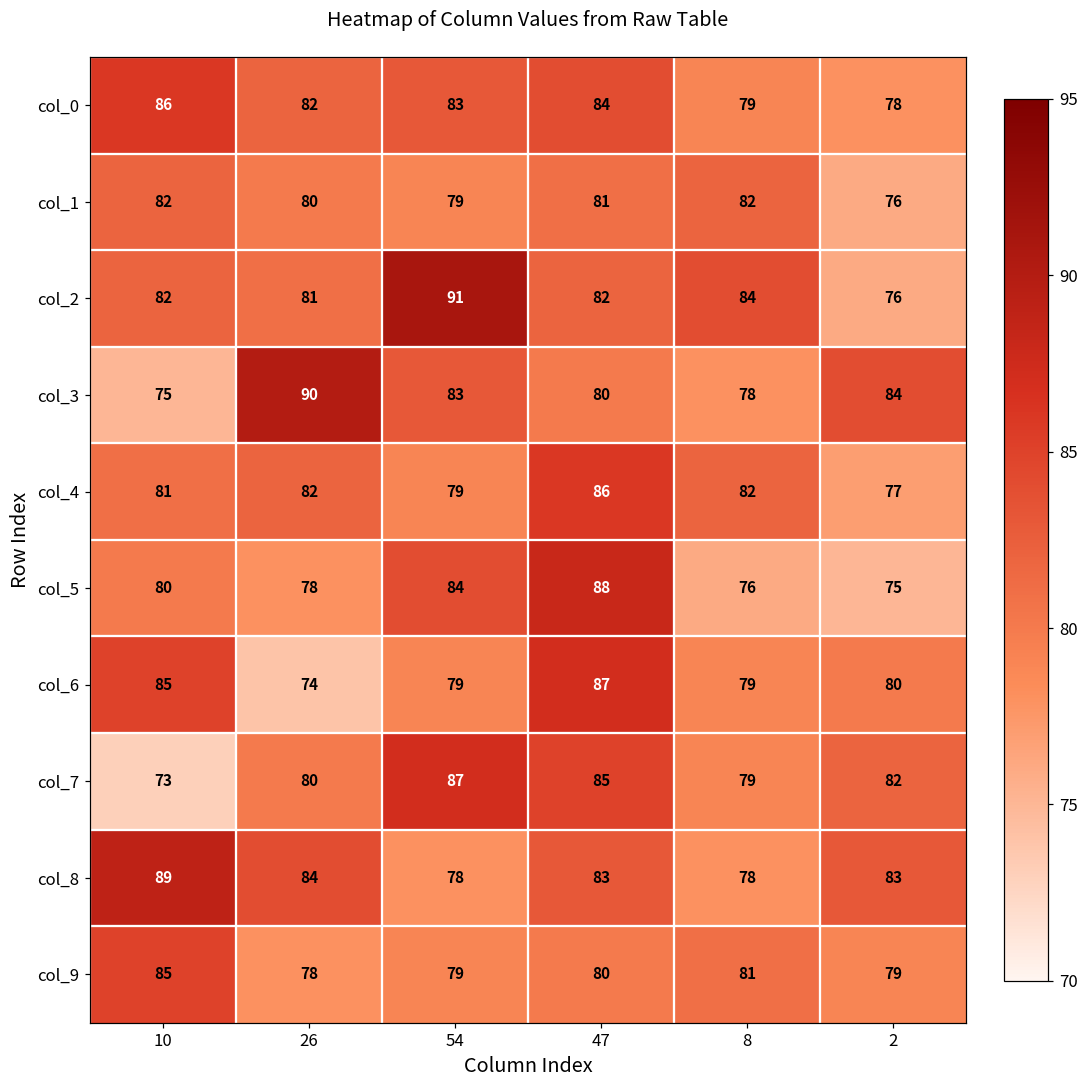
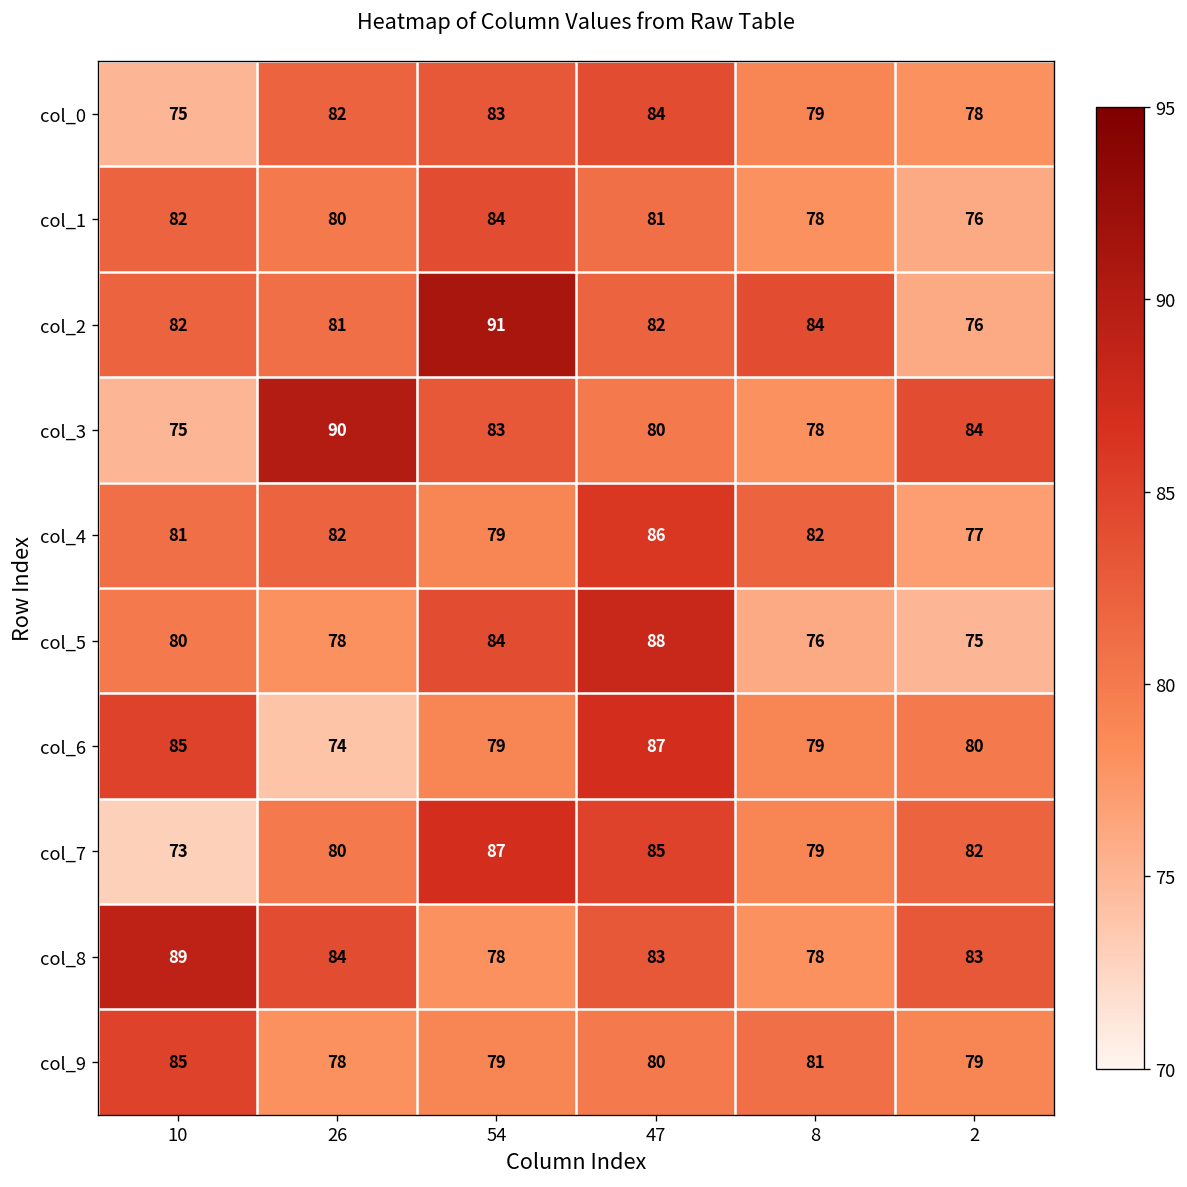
col_0, 10: 86 -> 75
col_1, 54: 79 -> 84
col_1, 8: 82 -> 78
